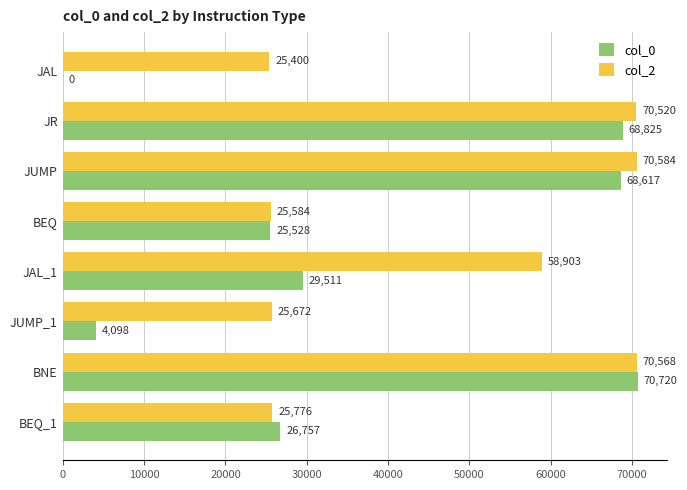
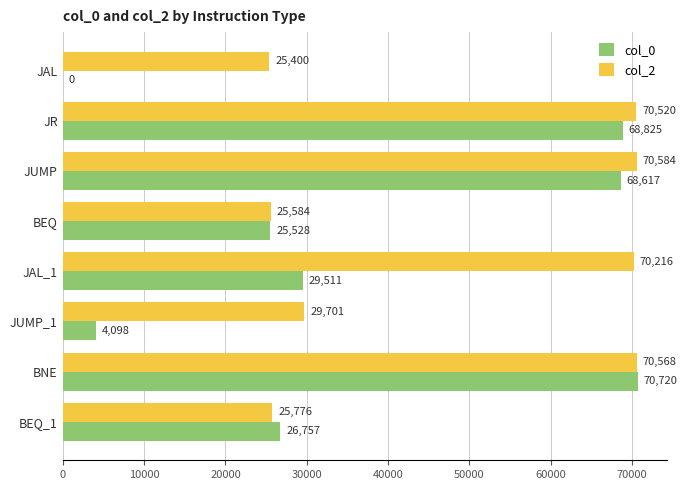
col_2, JAL_1: 58,903 -> 70,216
col_2, JUMP_1: 25,672 -> 29,701
